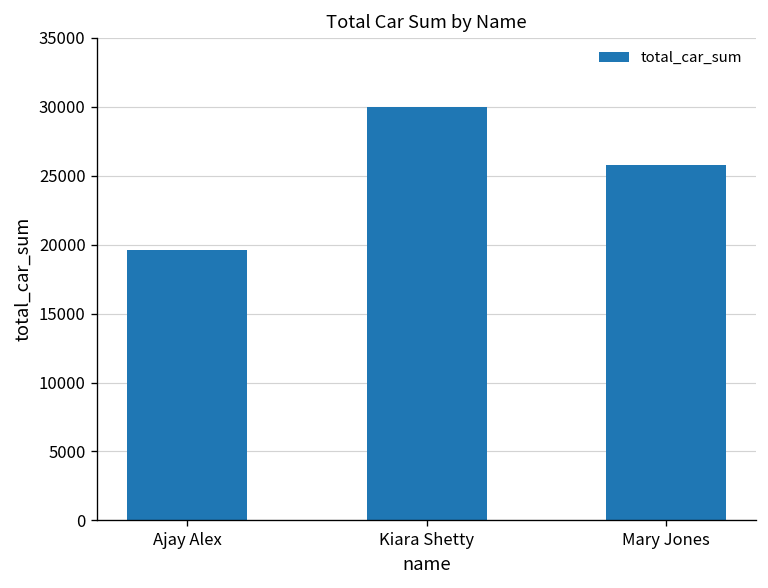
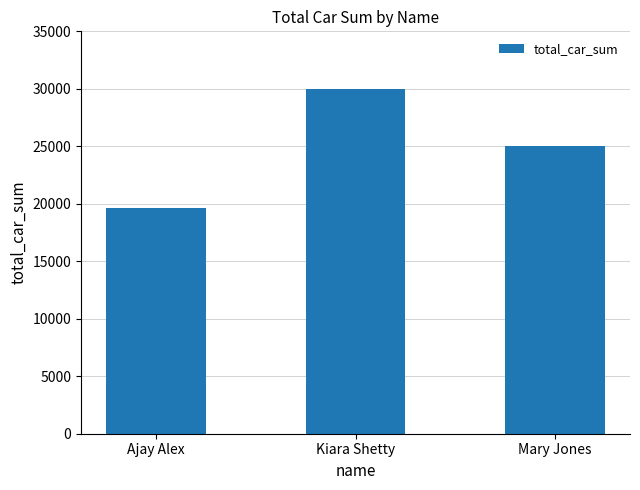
Mary Jones: 25800 -> 25000
